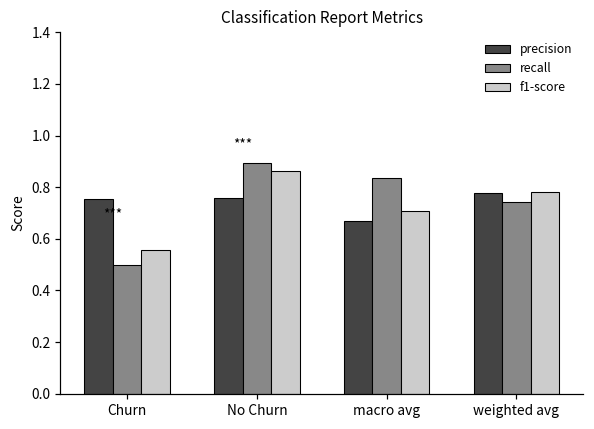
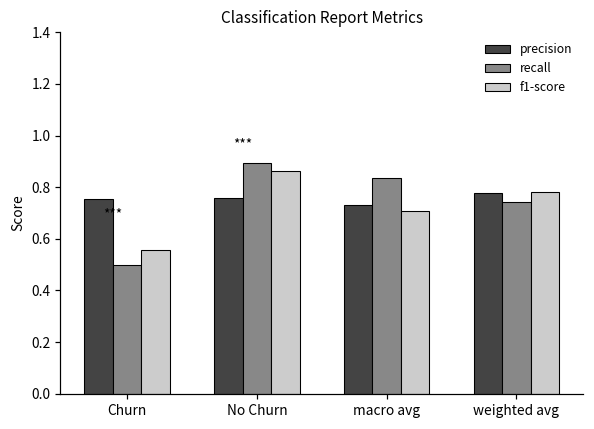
precision, macro avg: 0.67 -> 0.73
